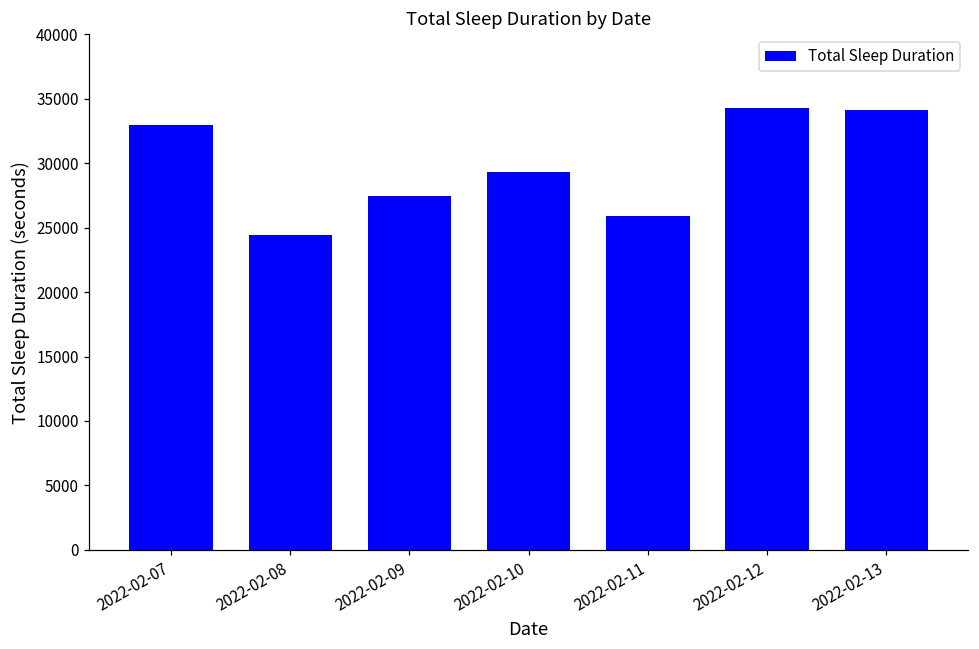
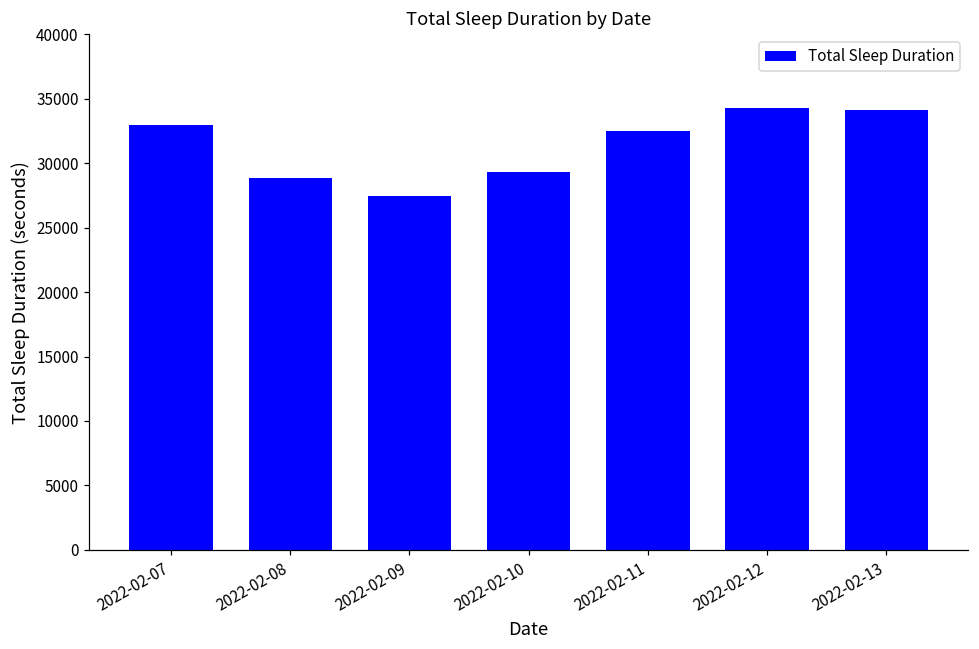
2022-02-08: 24400 -> 28900
2022-02-11: 25900 -> 32500
